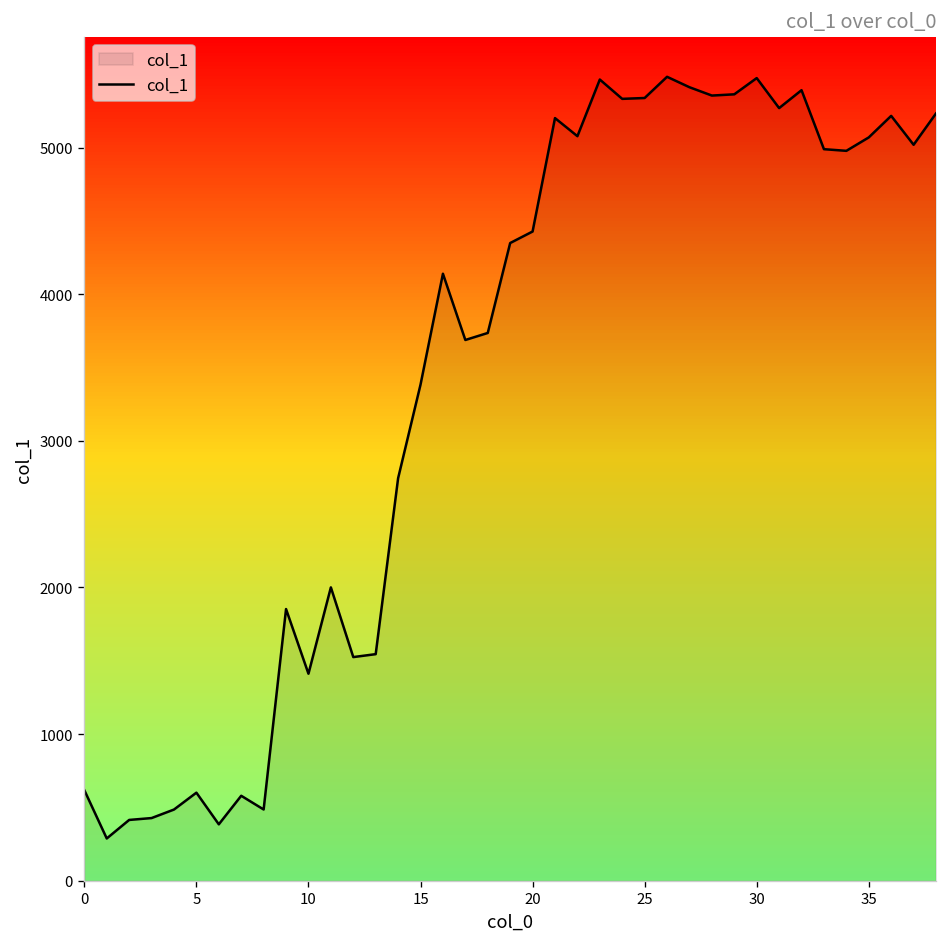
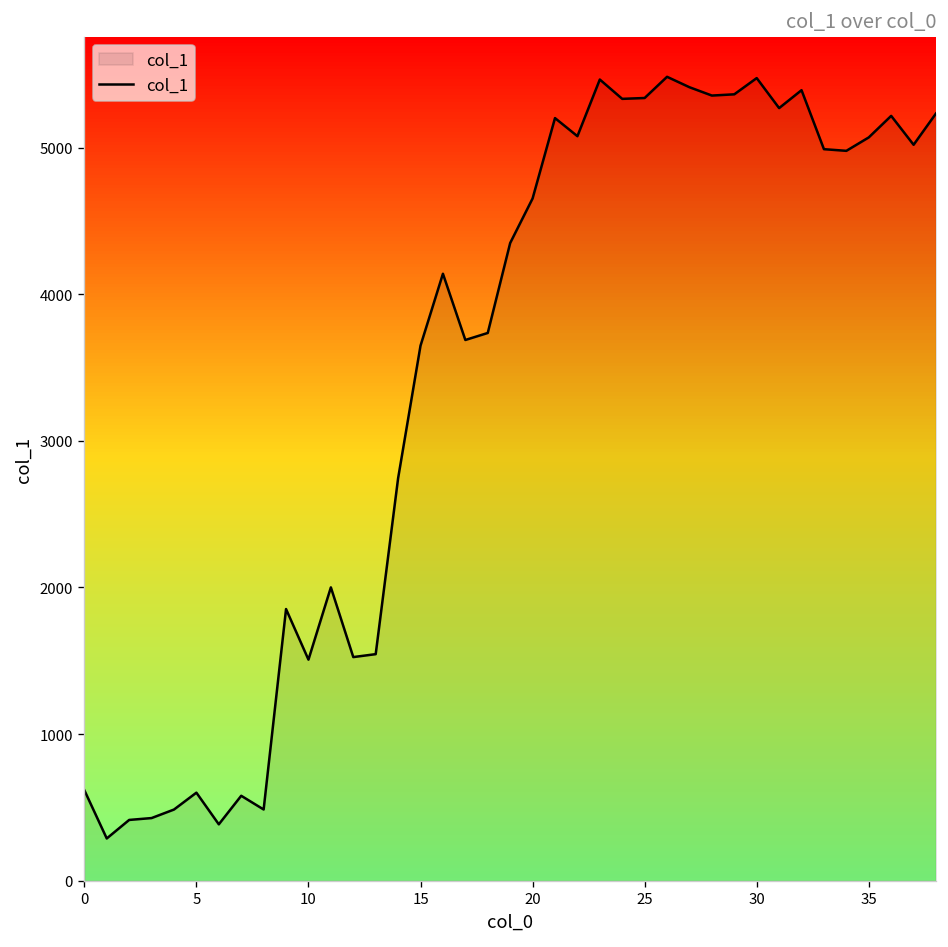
10: 1410 -> 1510
15: 3380 -> 3650
20: 4430 -> 4650
